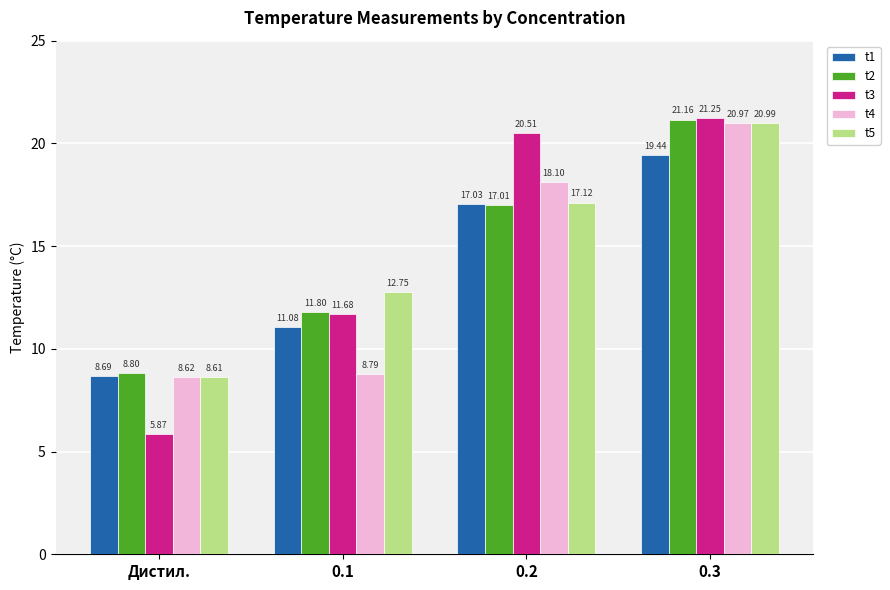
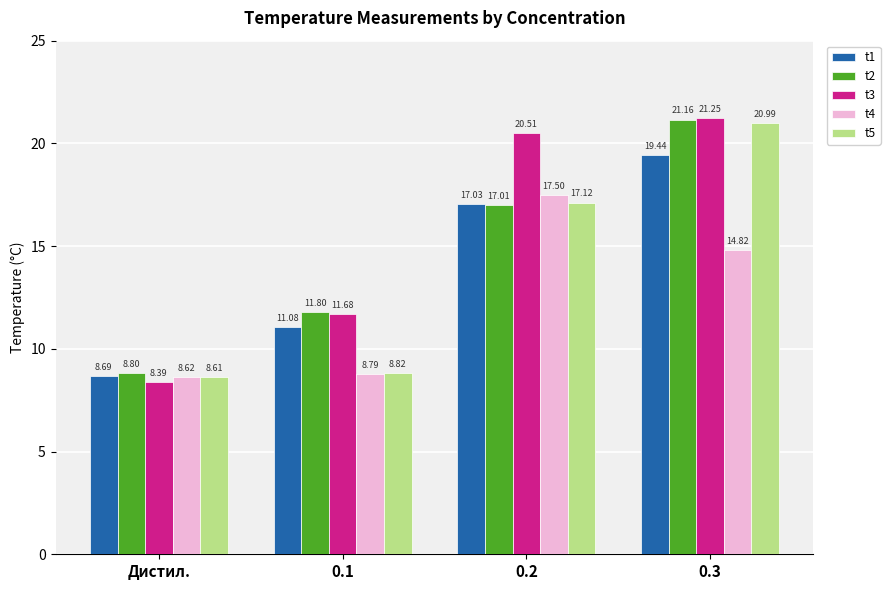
t3, Дистил.: 5.87 -> 8.39
t5, 0.1: 12.75 -> 8.82
t4, 0.2: 18.10 -> 17.50
t4, 0.3: 20.97 -> 14.82
